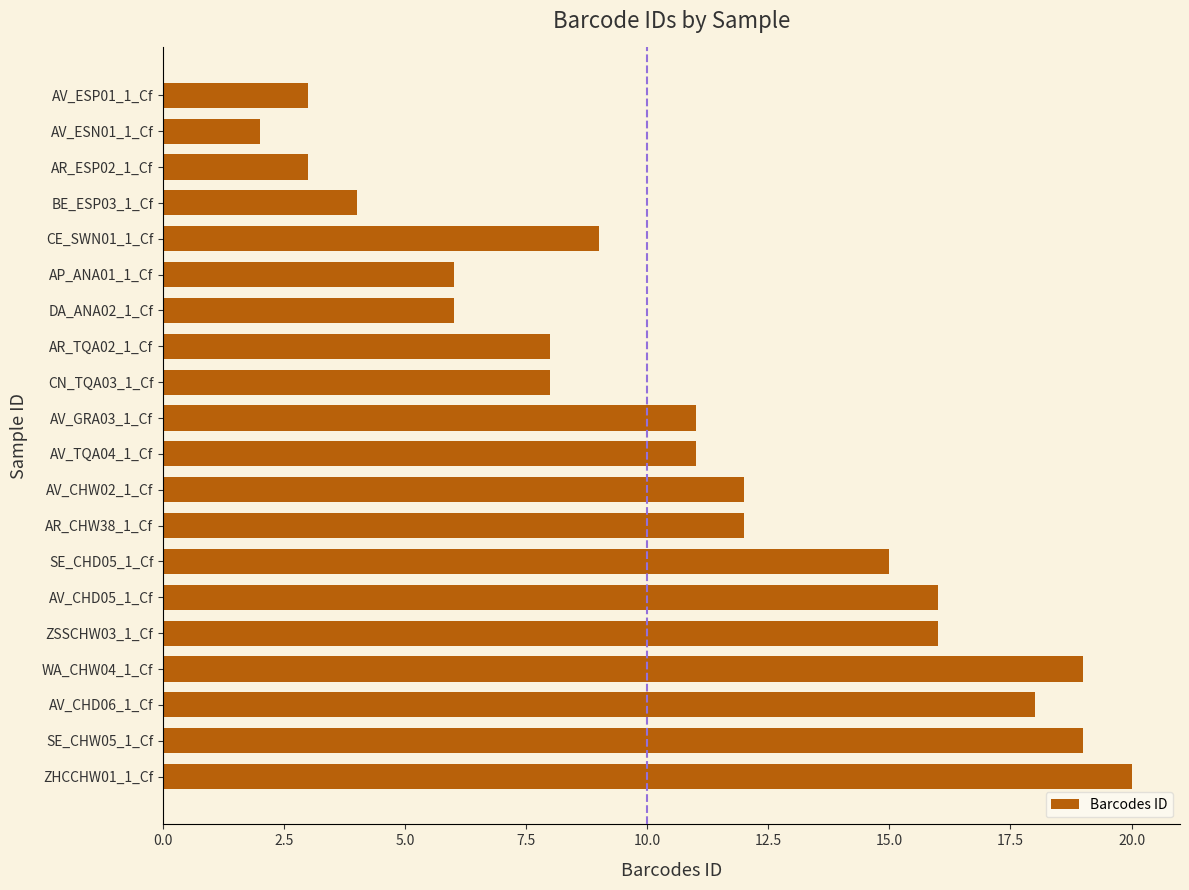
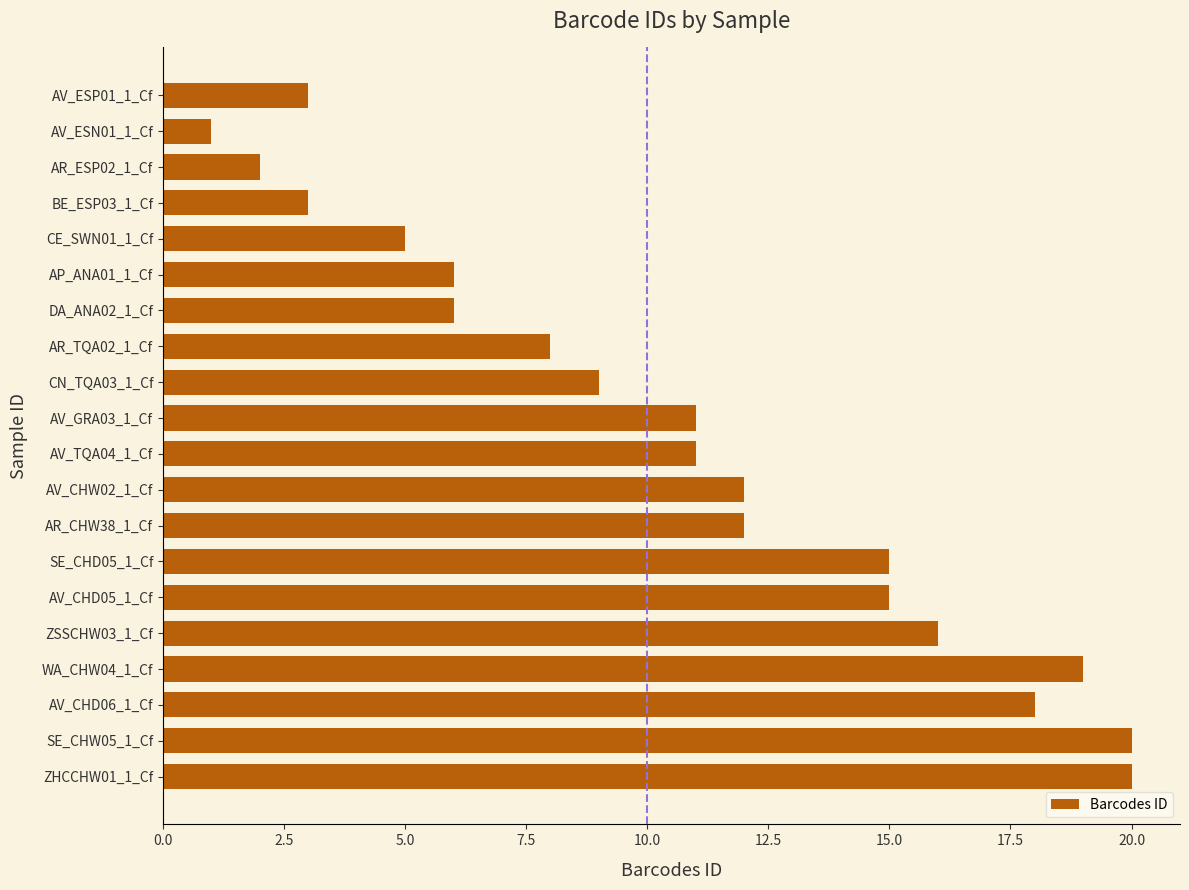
AV_ESN01_1_Cf: 2 -> 1
AR_ESP02_1_Cf: 3 -> 2
BE_ESP03_1_Cf: 4 -> 3
CE_SWN01_1_Cf: 9 -> 5
CN_TQA03_1_Cf: 8 -> 9
AV_CHD05_1_Cf: 16 -> 15
SE_CHW05_1_Cf: 19 -> 20
